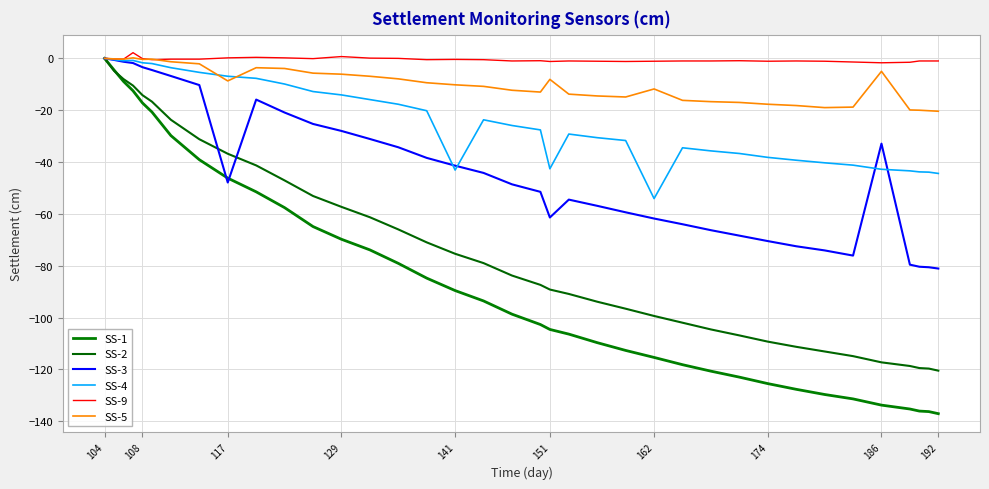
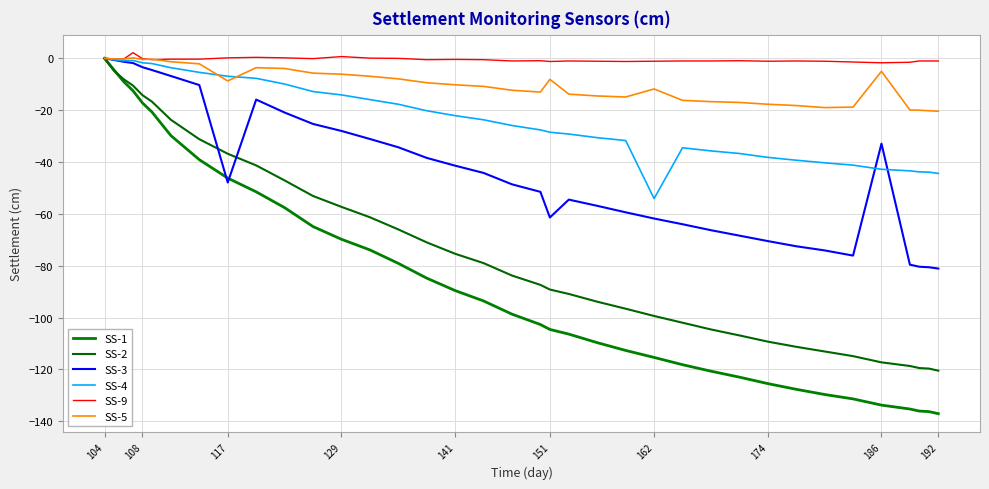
SS-4, 141: -43 -> -22
SS-4, 151: -43 -> -29
